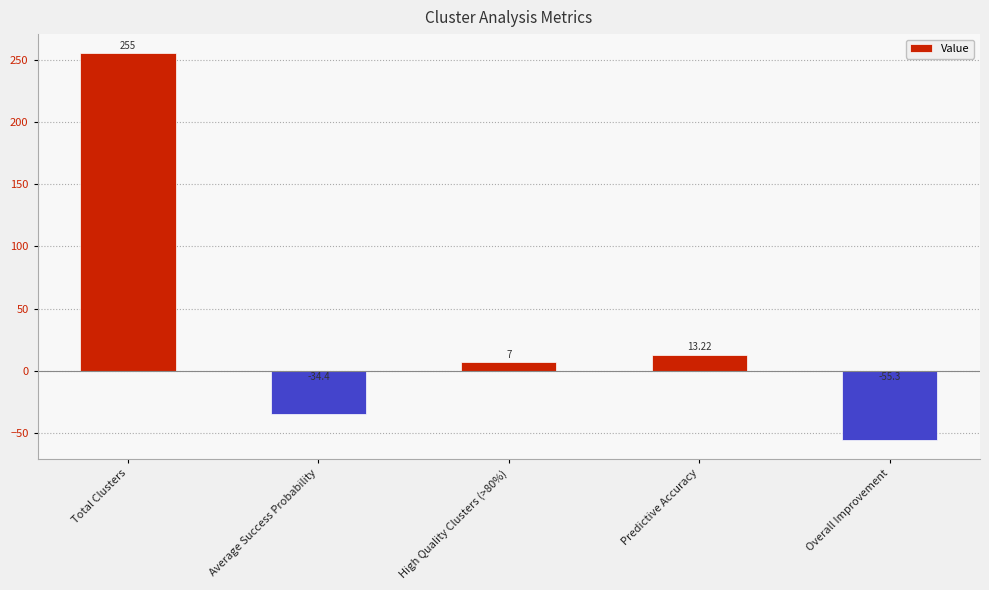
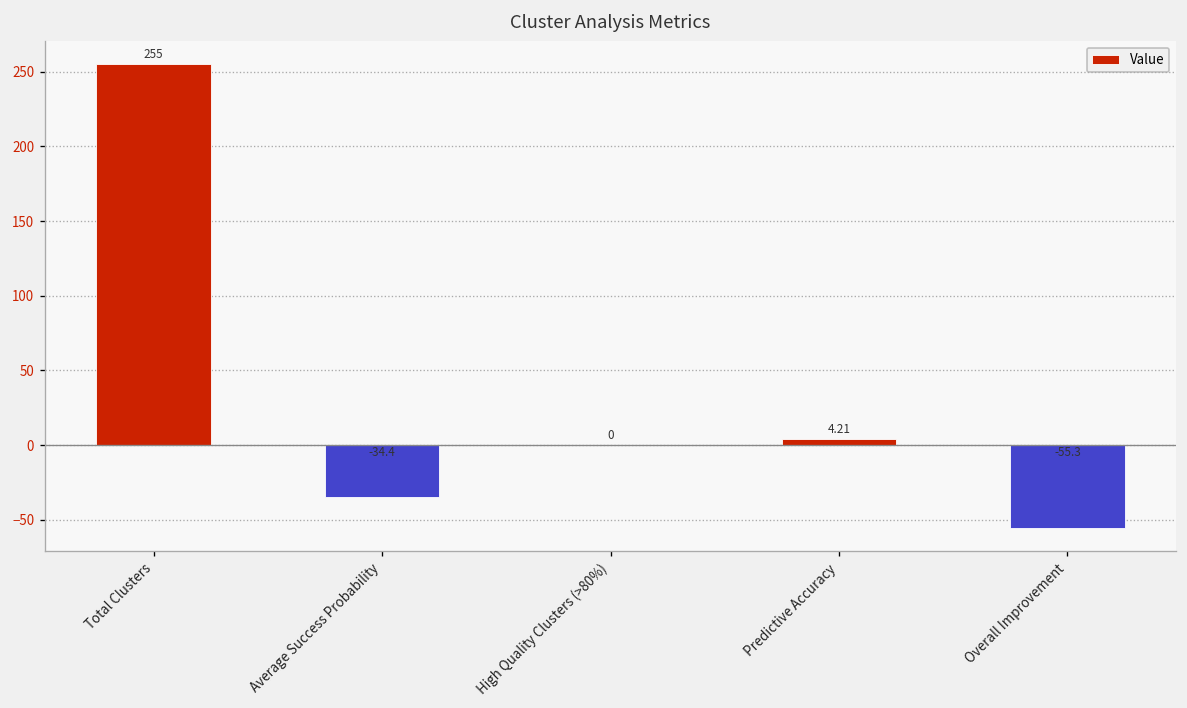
High Quality Clusters (>80%): 7 -> 0
Predictive Accuracy: 13.22 -> 4.21
